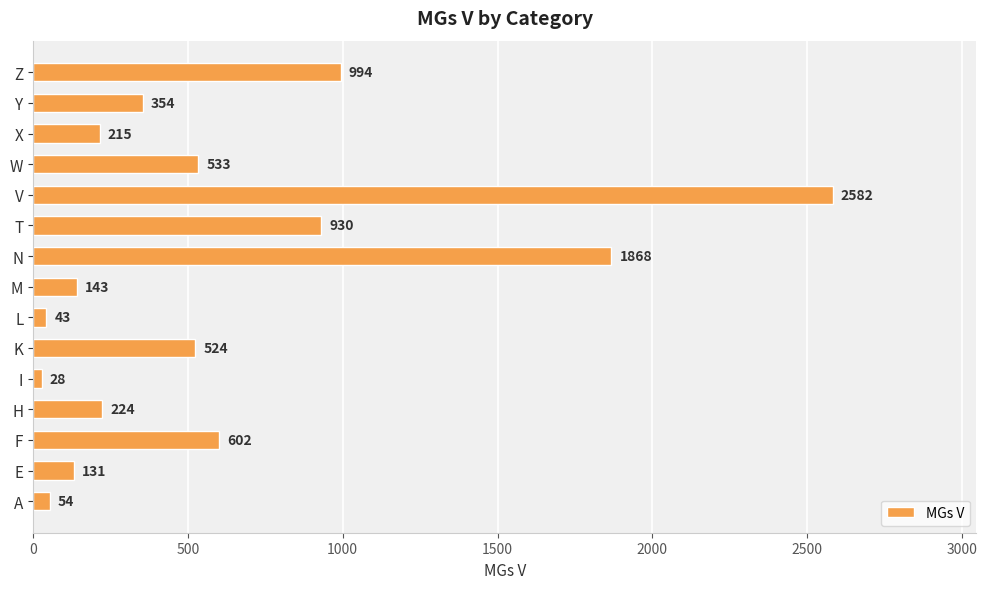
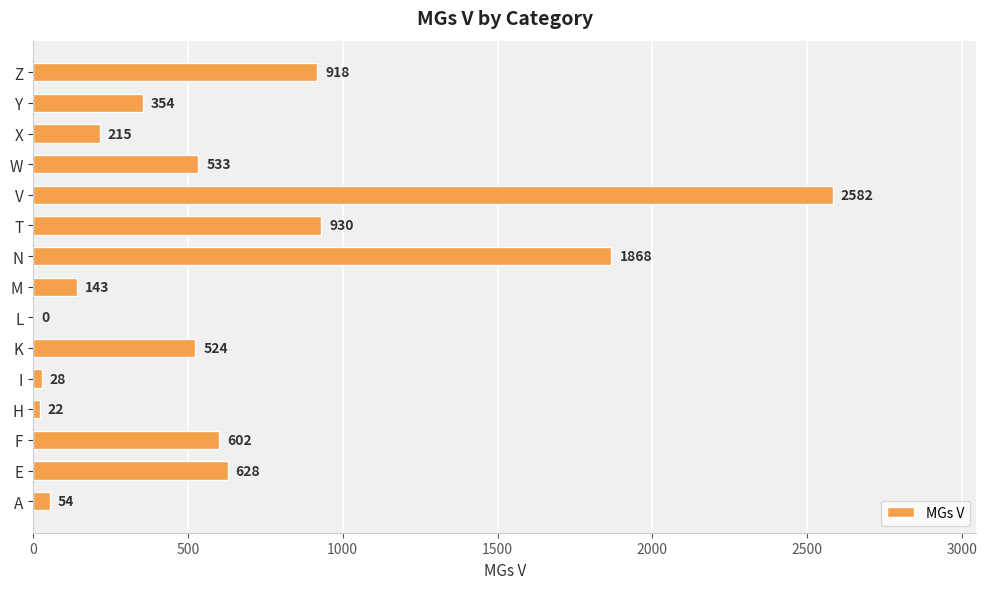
Z: 994 -> 918
L: 43 -> 0
H: 224 -> 22
E: 131 -> 628
